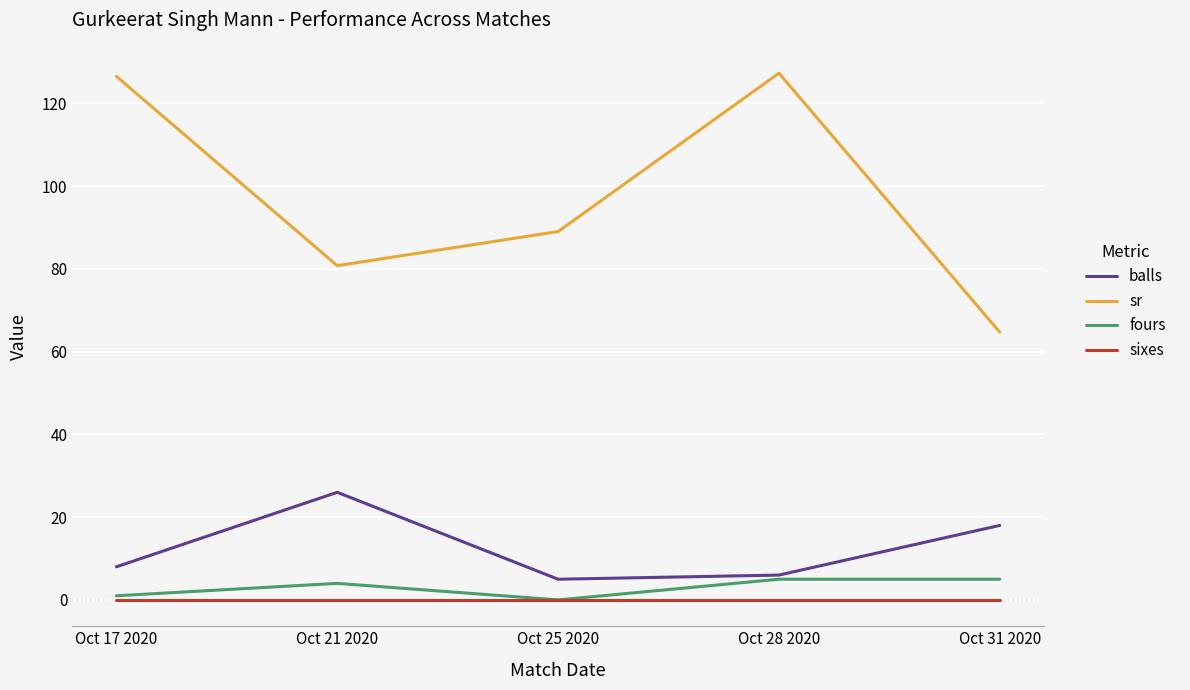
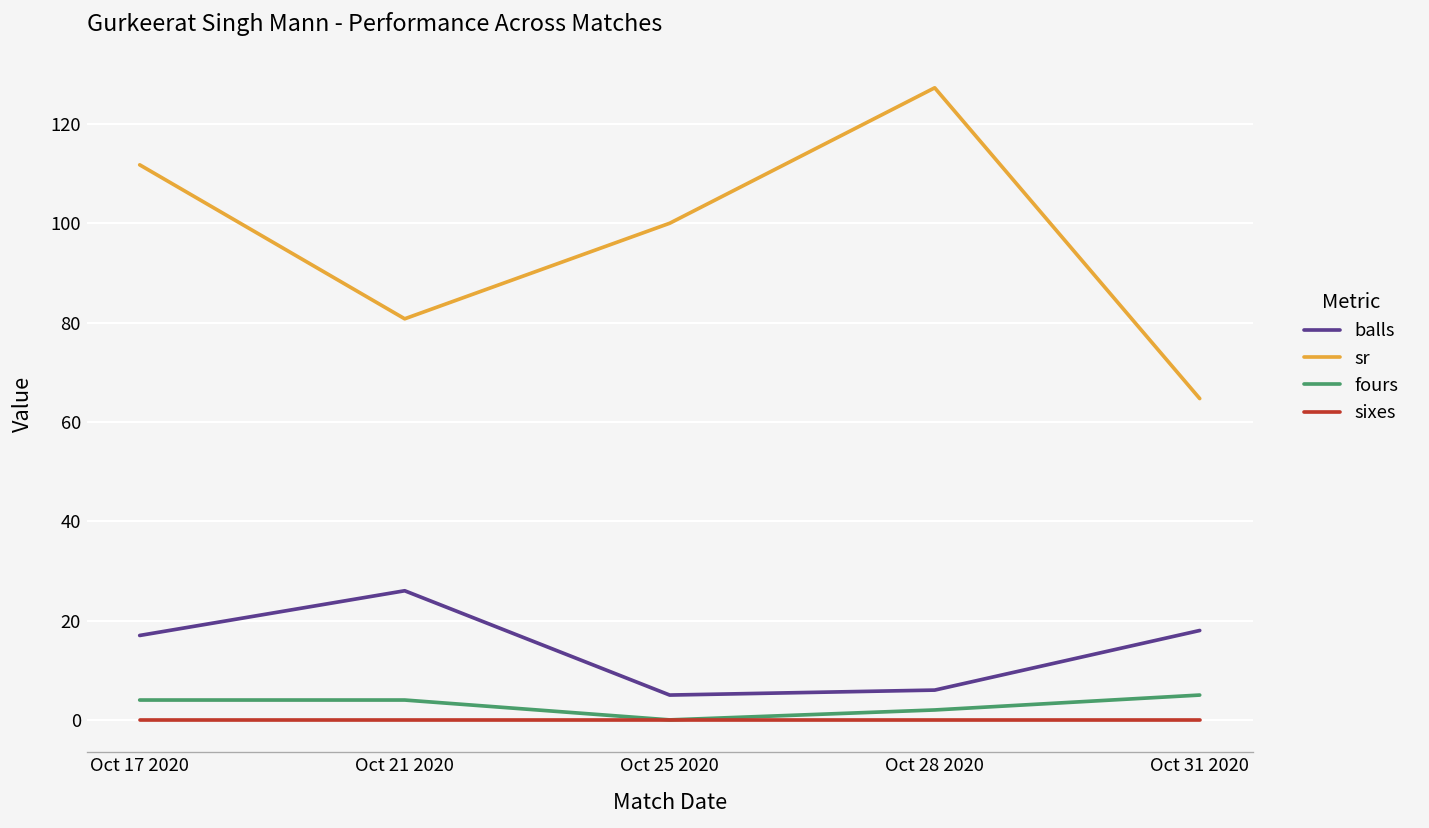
balls, Oct 17 2020: 8 -> 17
sr, Oct 17 2020: 127 -> 112
fours, Oct 17 2020: 1 -> 4
sr, Oct 25 2020: 89 -> 100
fours, Oct 28 2020: 5 -> 2
